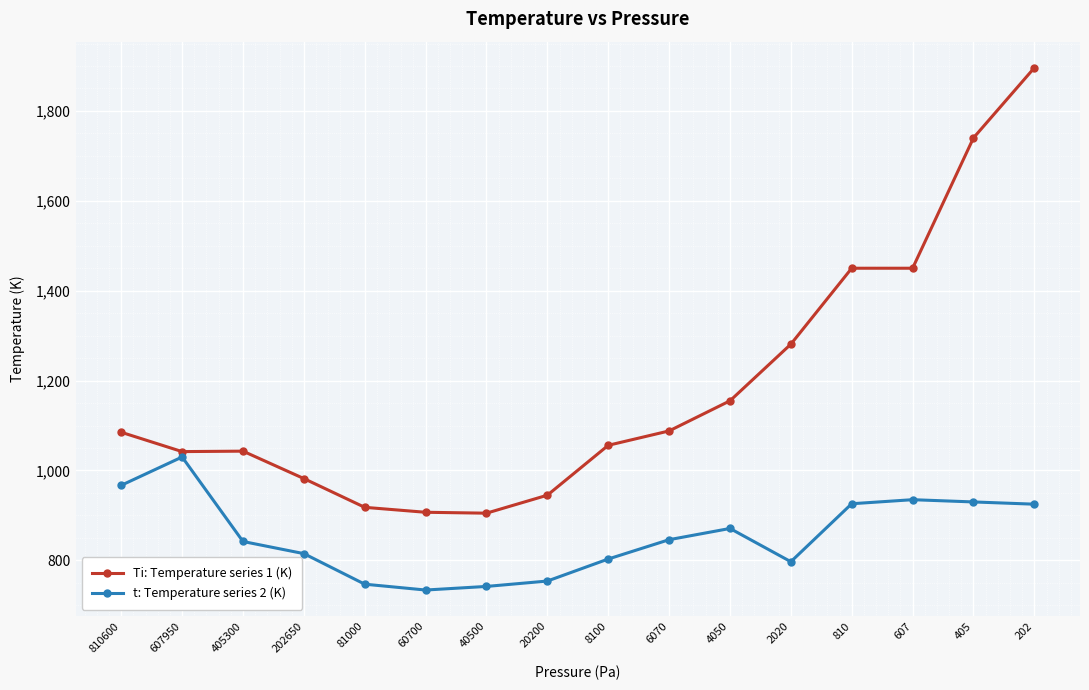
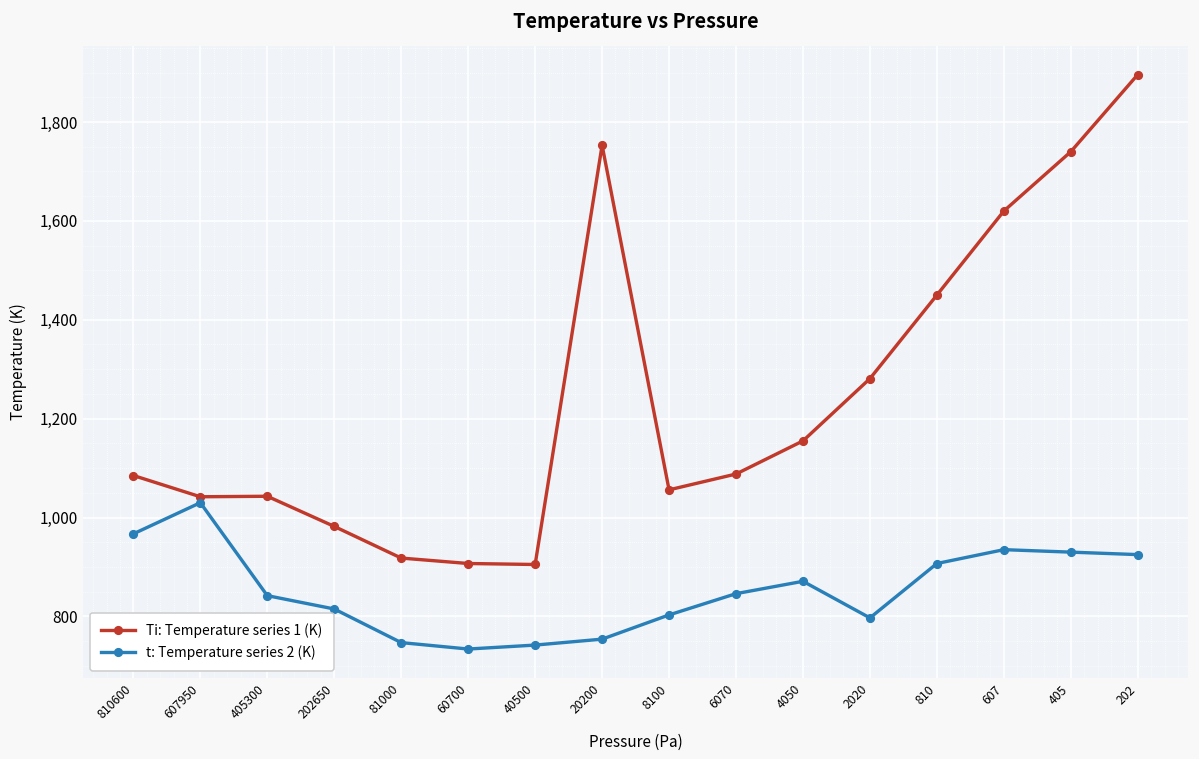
Ti: Temperature series 1 (K), 20200: 950 -> 1,750
t: Temperature series 2 (K), 810: 930 -> 910
Ti: Temperature series 1 (K), 607: 1,450 -> 1,620
